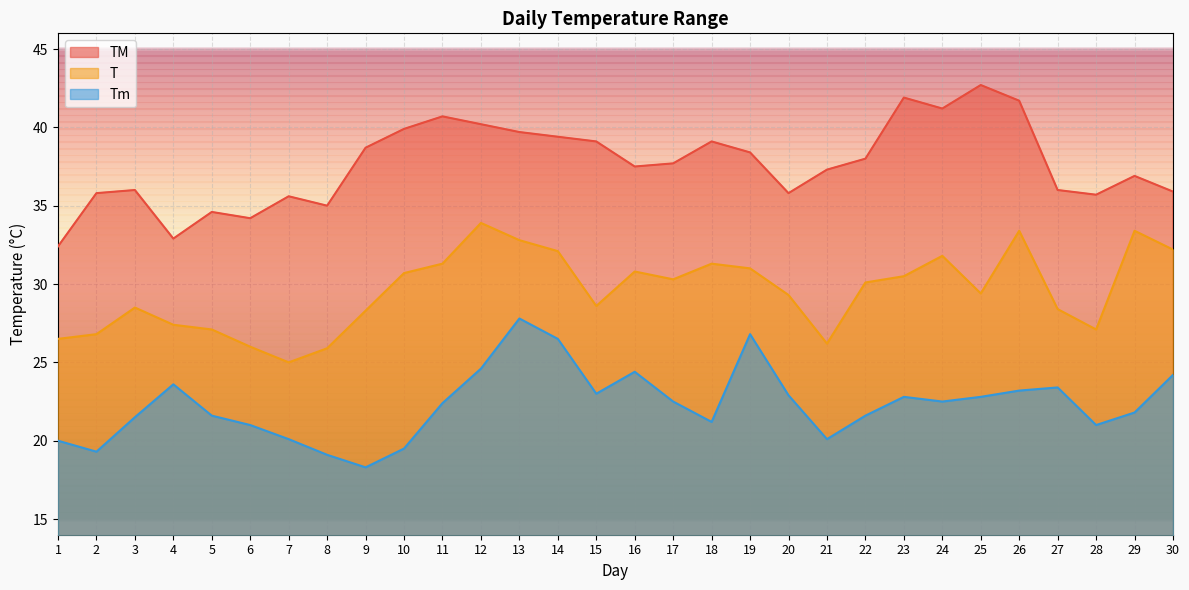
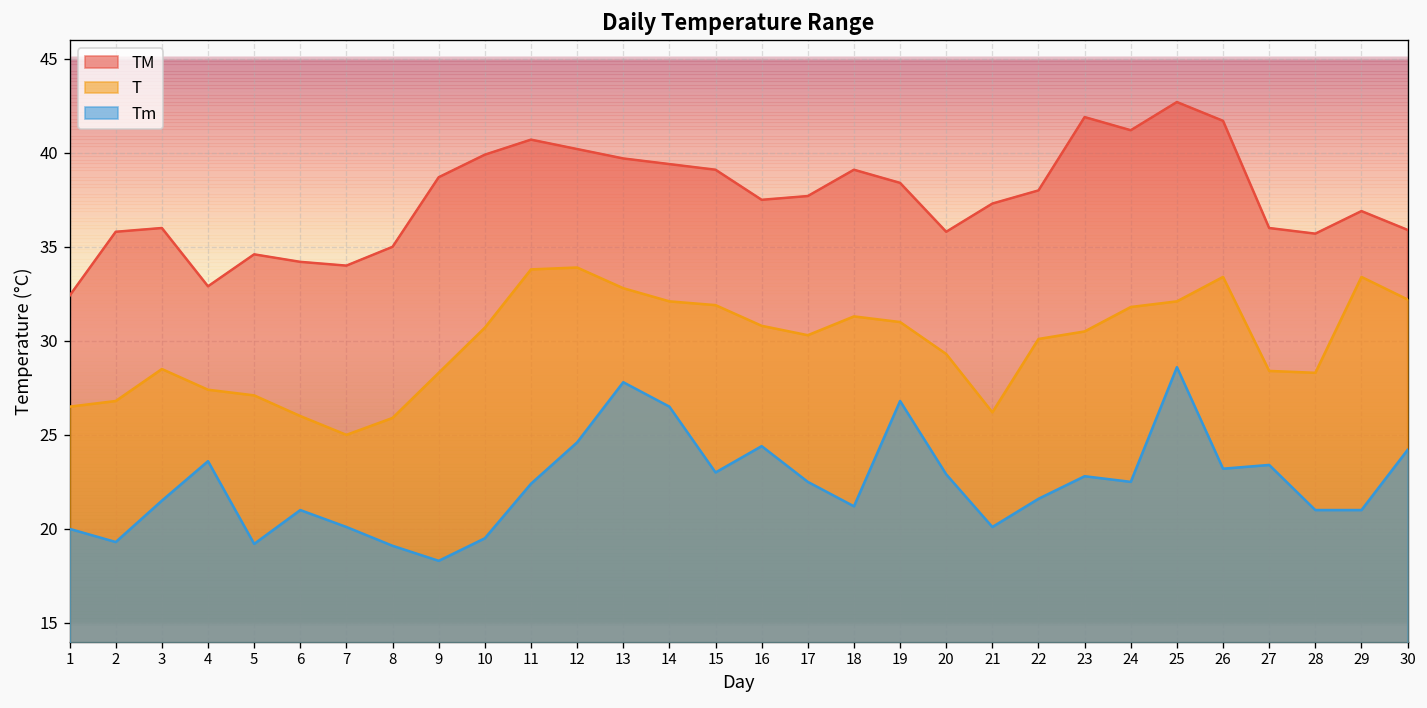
Tm, 5: 21.6 -> 19.2
TM, 7: 35.6 -> 34.0
T, 11: 31.3 -> 33.8
T, 15: 28.6 -> 31.9
T, 25: 29.4 -> 32.1
Tm, 25: 22.8 -> 28.6
T, 28: 27.1 -> 28.3
Tm, 29: 21.8 -> 21.0
